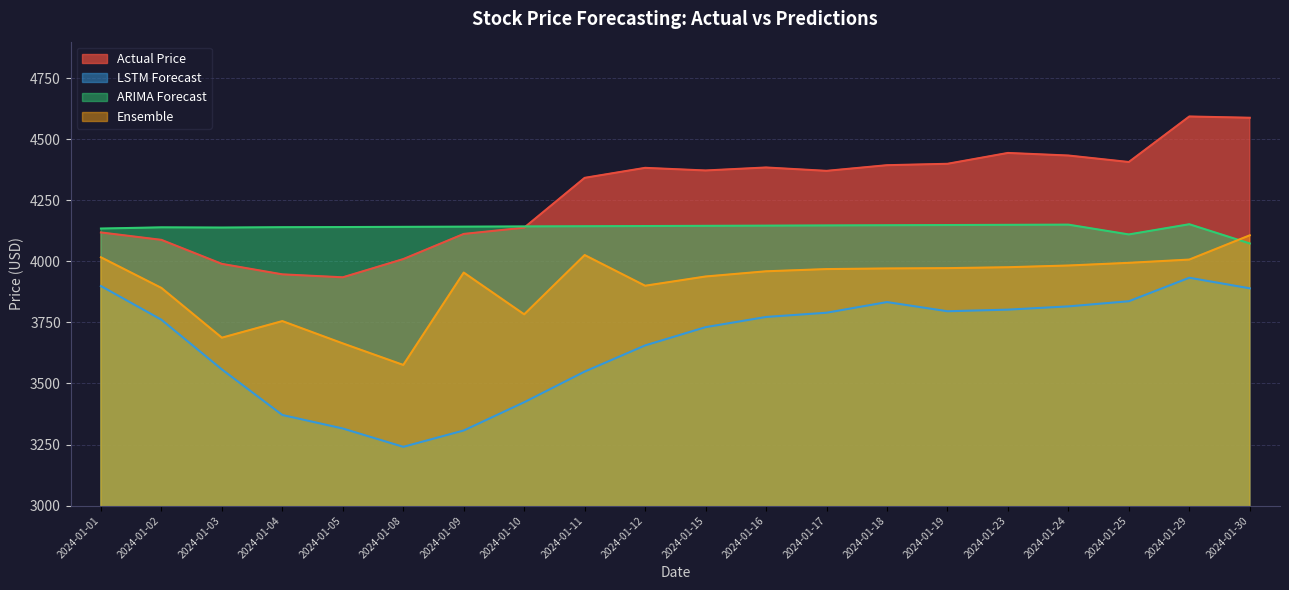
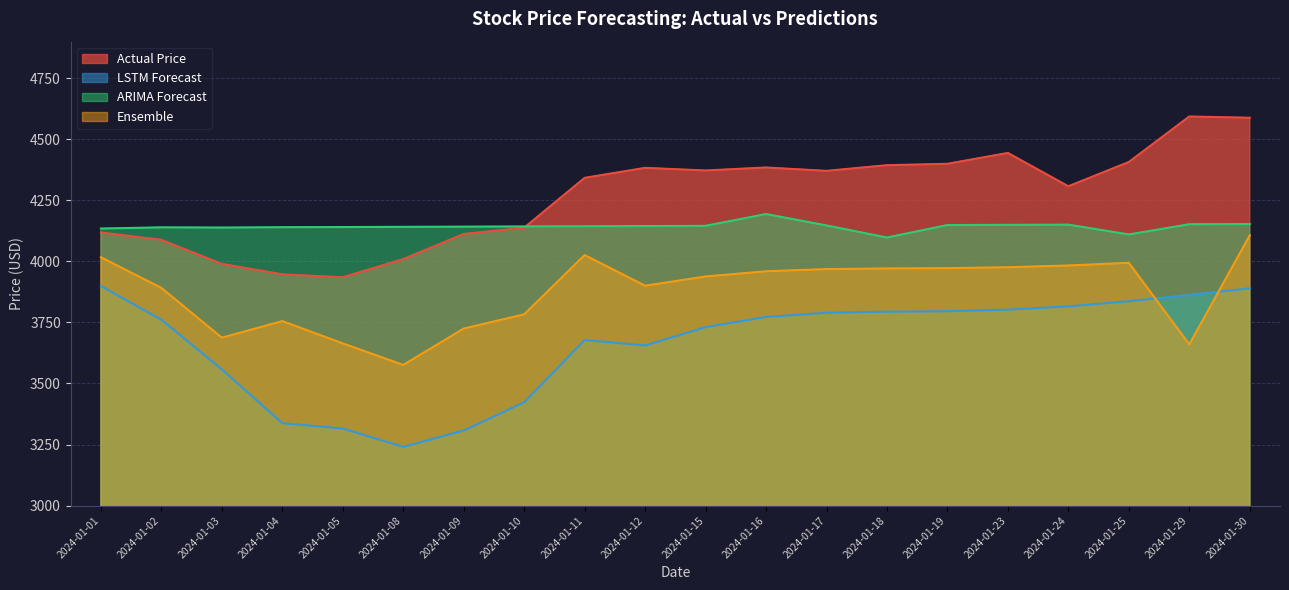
LSTM Forecast, 2024-01-04: 3370 -> 3340
Ensemble, 2024-01-09: 3950 -> 3720
LSTM Forecast, 2024-01-11: 3550 -> 3680
ARIMA Forecast, 2024-01-16: 4150 -> 4190
LSTM Forecast, 2024-01-18: 3830 -> 3790
ARIMA Forecast, 2024-01-18: 4150 -> 4100
Actual Price, 2024-01-24: 4430 -> 4310
LSTM Forecast, 2024-01-29: 3930 -> 3860
Ensemble, 2024-01-29: 4010 -> 3660
ARIMA Forecast, 2024-01-30: 4070 -> 4150
